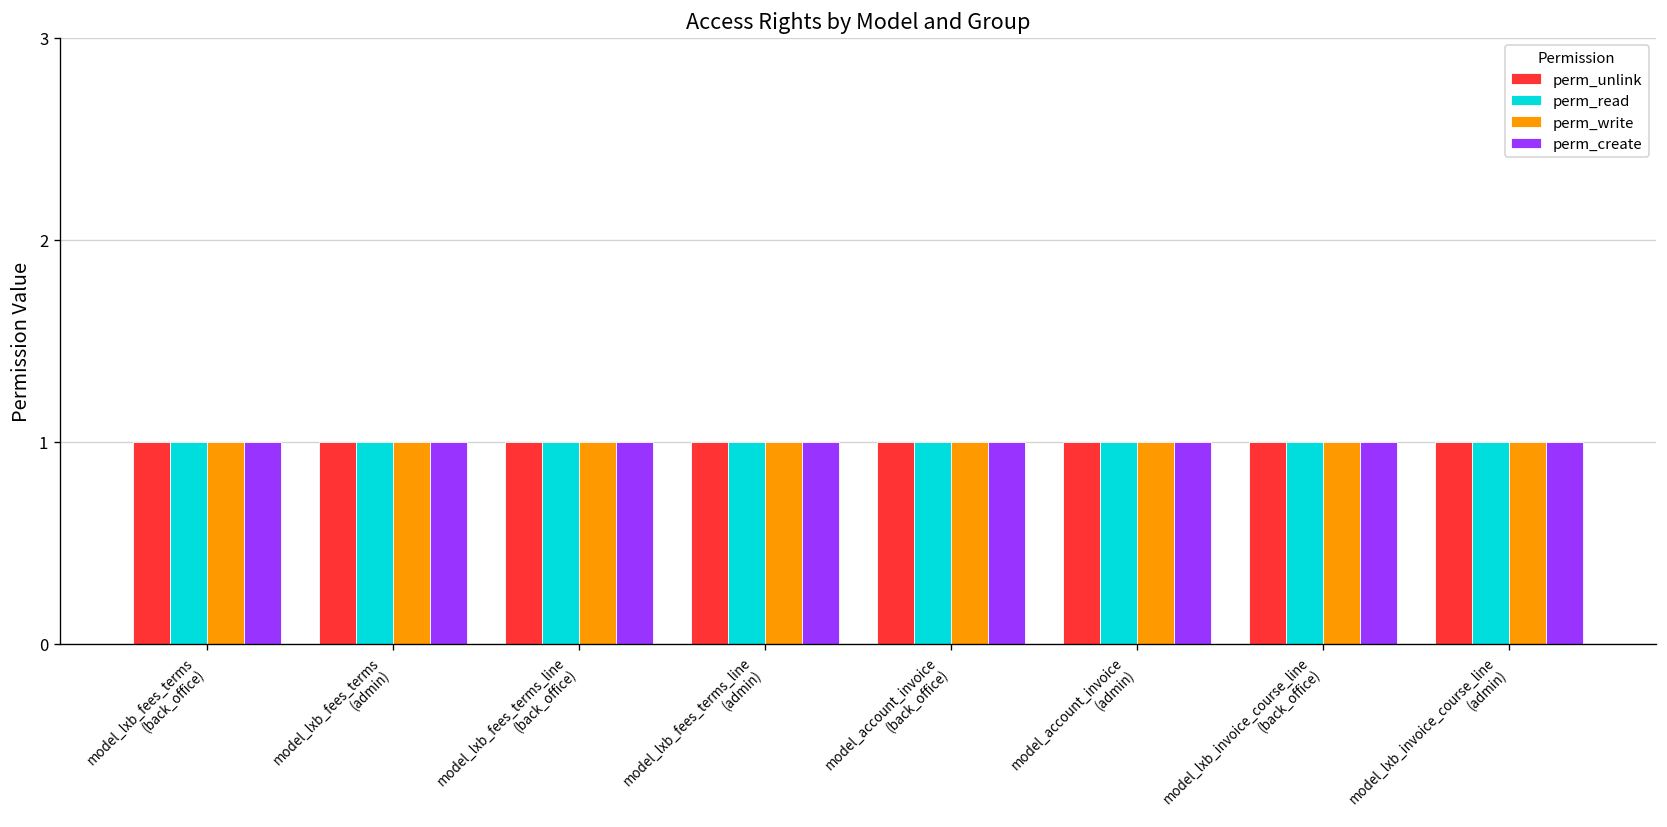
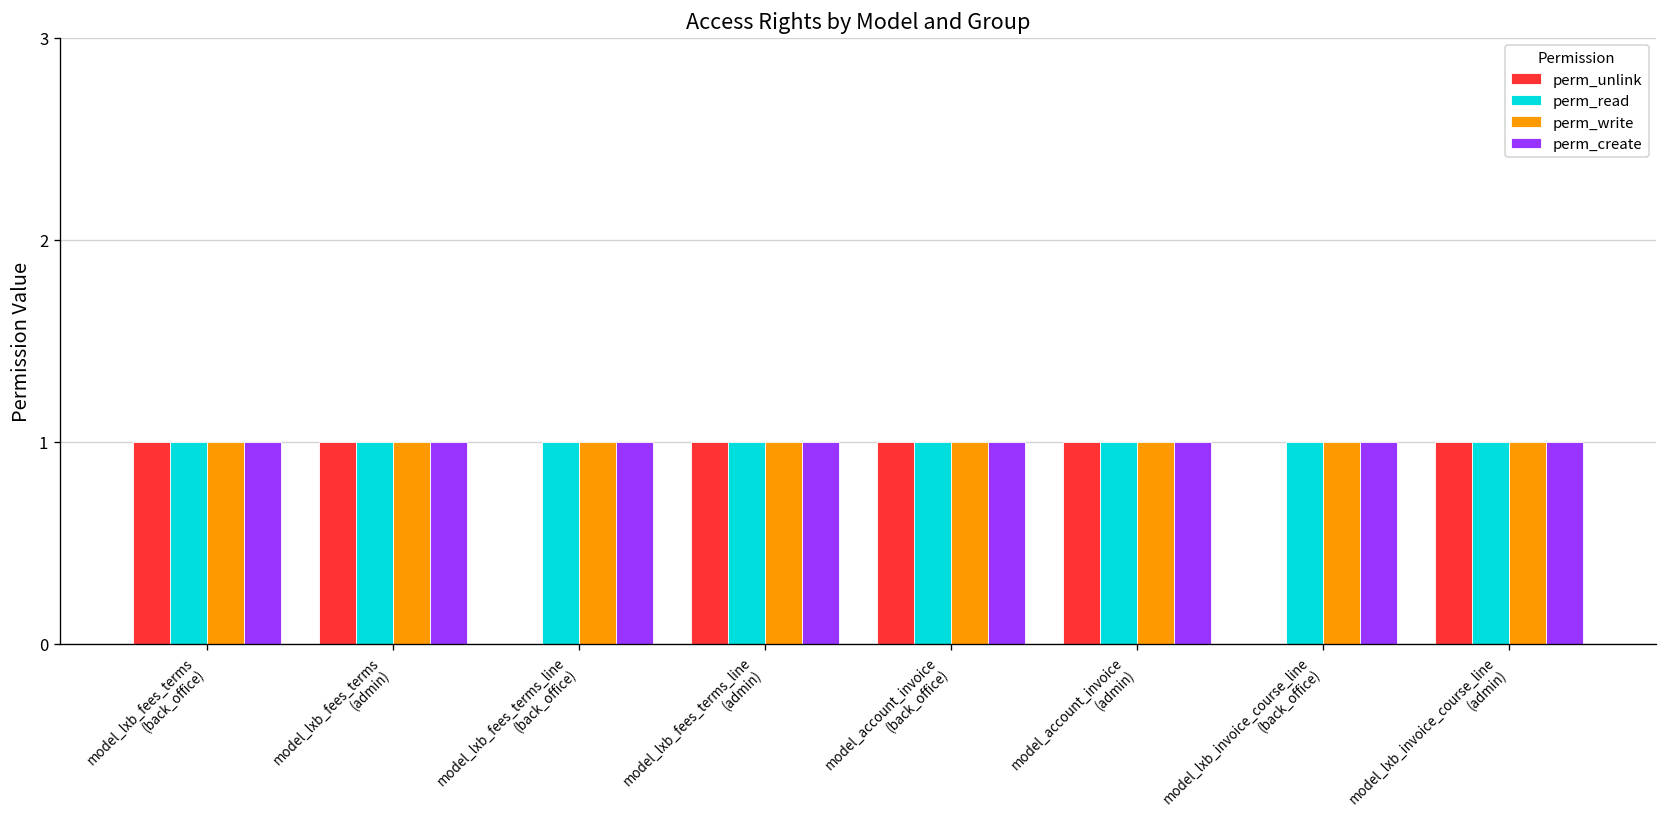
perm_unlink, model_lxb_fees_terms_line (back_office): 1 -> 0
perm_unlink, model_lxb_invoice_course_line (back_office): 1 -> 0
